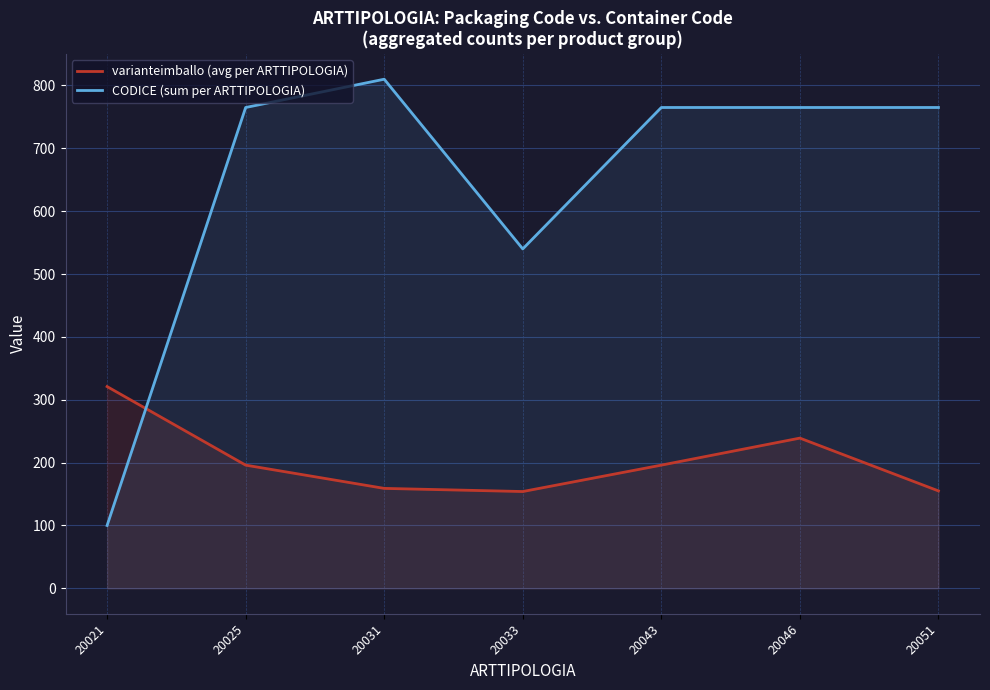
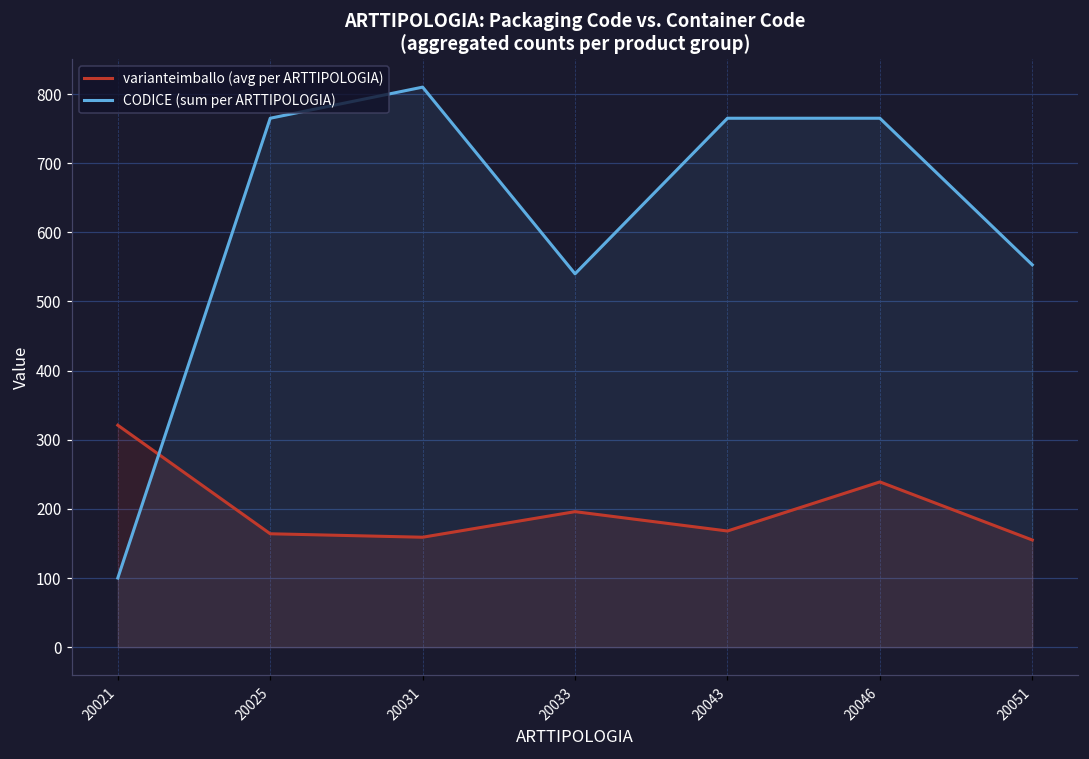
varianteimballo (avg per ARTTIPOLOGIA), 20025: 200 -> 160
varianteimballo (avg per ARTTIPOLOGIA), 20033: 150 -> 200
varianteimballo (avg per ARTTIPOLOGIA), 20043: 200 -> 170
CODICE (sum per ARTTIPOLOGIA), 20051: 770 -> 550
